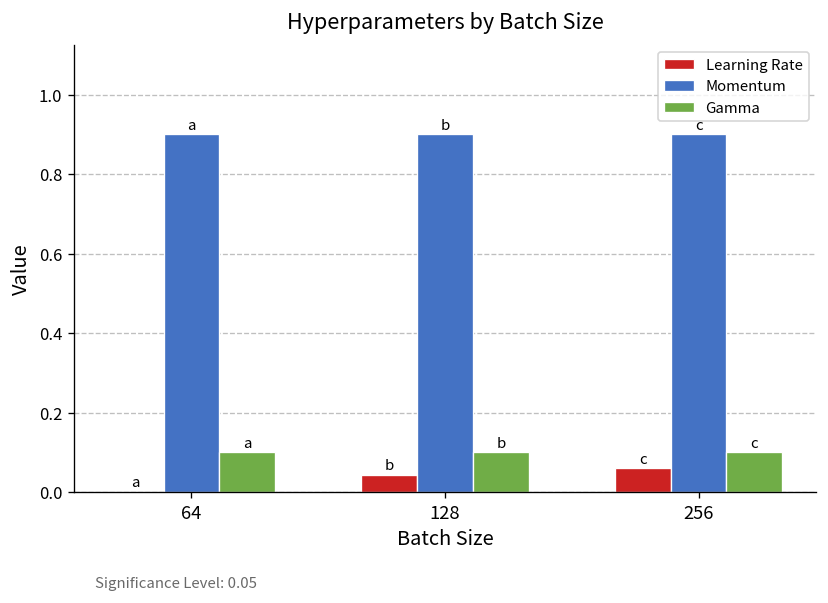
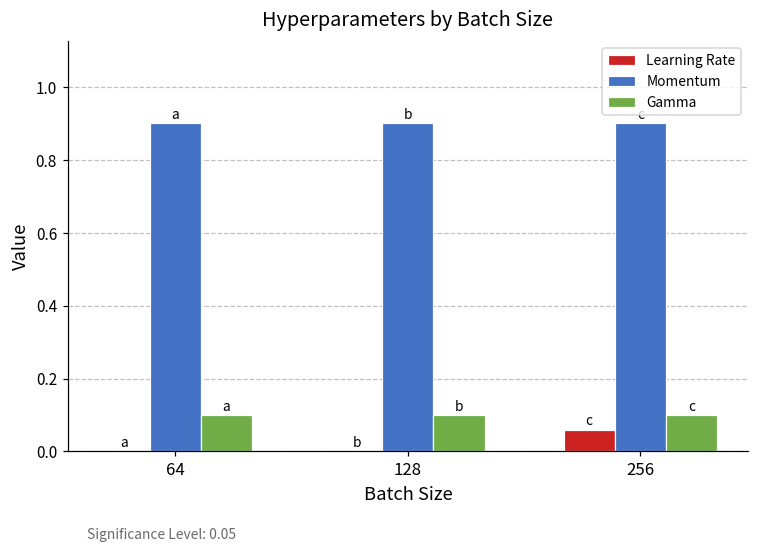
Learning Rate, 128: 0.04 -> 0.00
